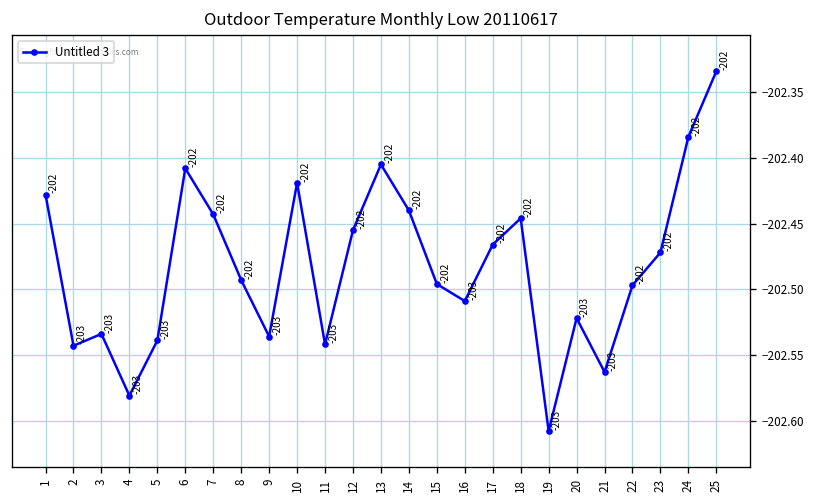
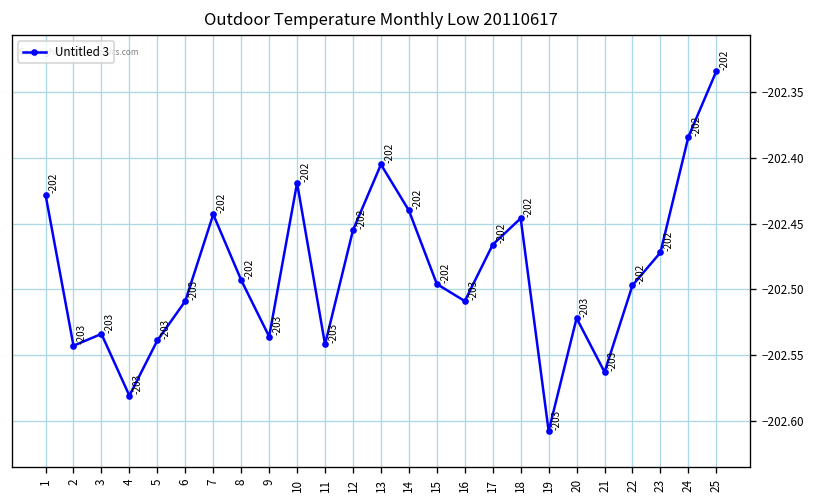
6: -202 -> -203
